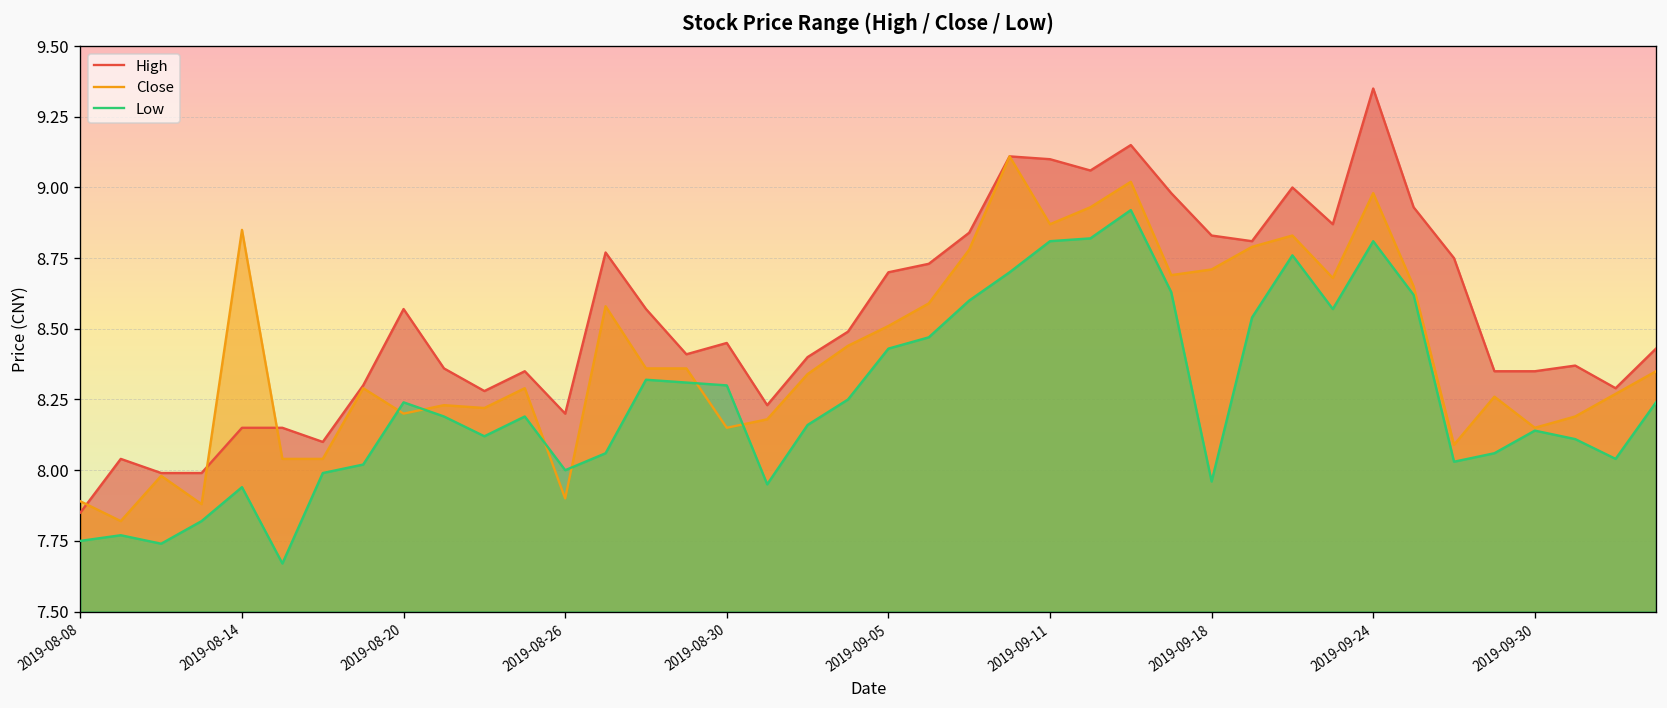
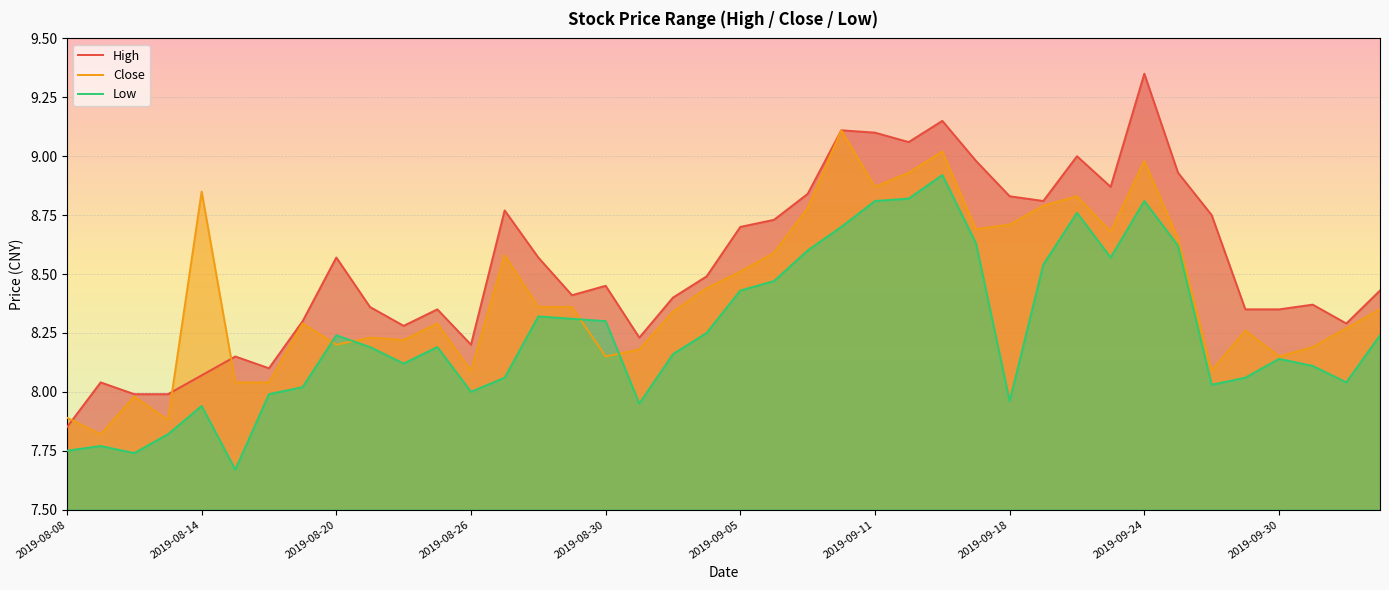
High, 2019-08-14: 8.15 -> 8.07
Close, 2019-08-26: 7.90 -> 8.09
